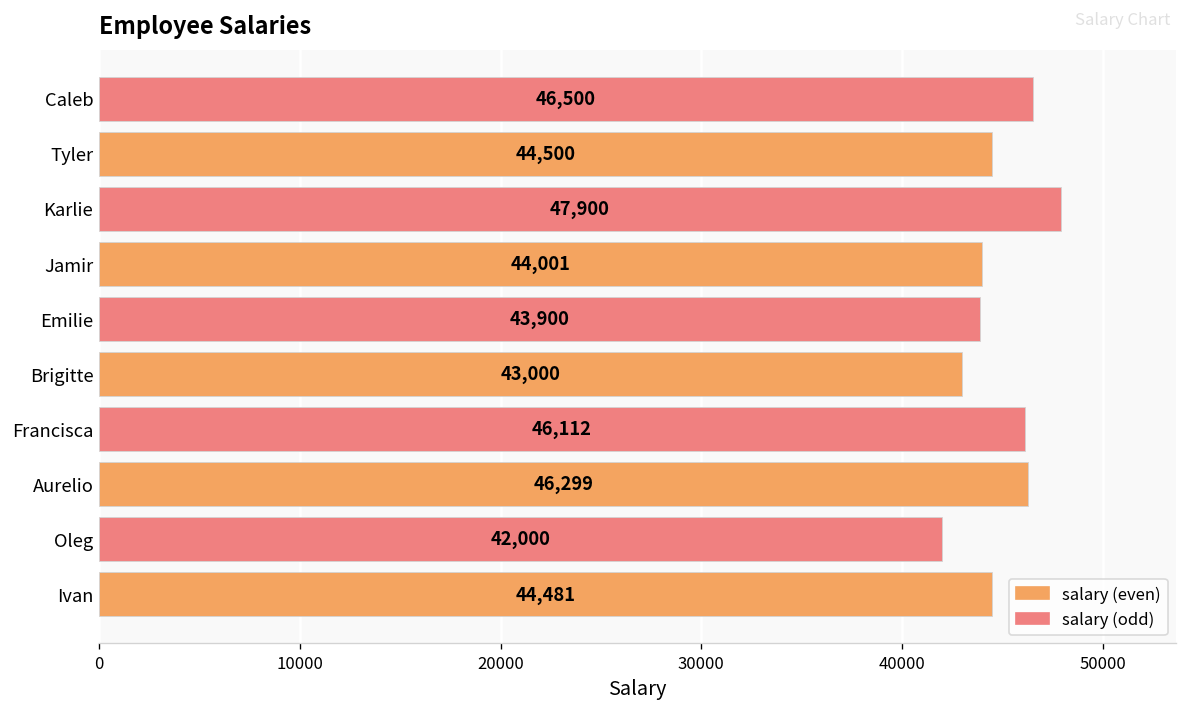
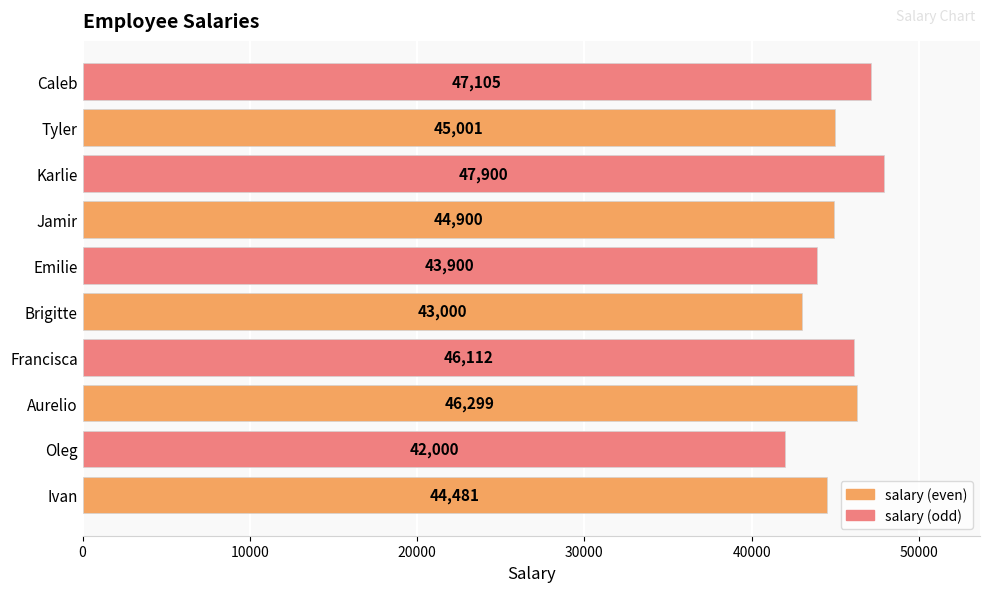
Caleb: 46,500 -> 47,105
Tyler: 44,500 -> 45,001
Jamir: 44,001 -> 44,900
